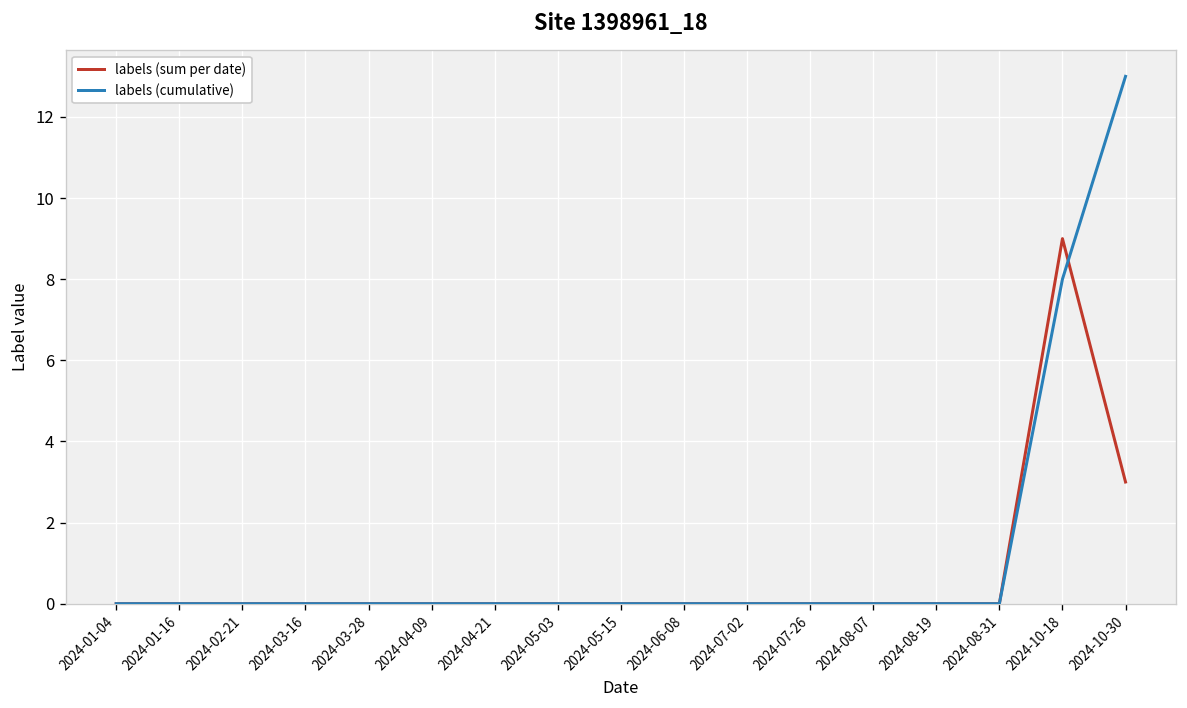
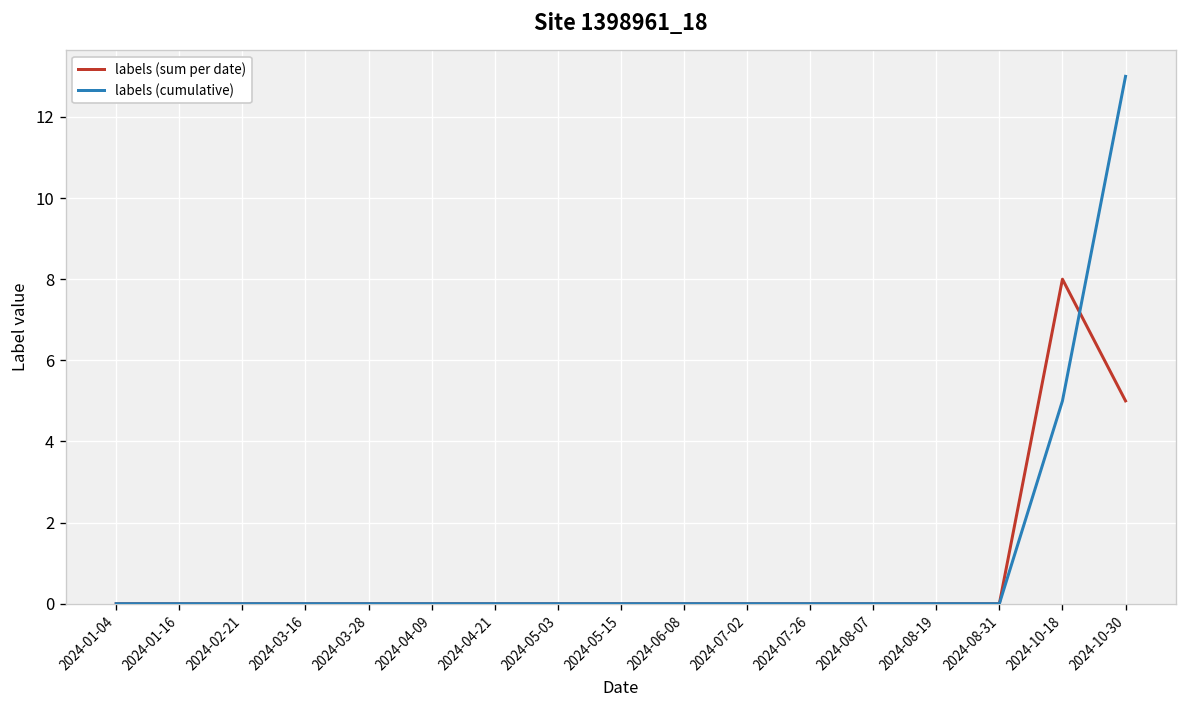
labels (sum per date), 2024-10-18: 9 -> 8
labels (cumulative), 2024-10-18: 8 -> 5
labels (sum per date), 2024-10-30: 3 -> 5
